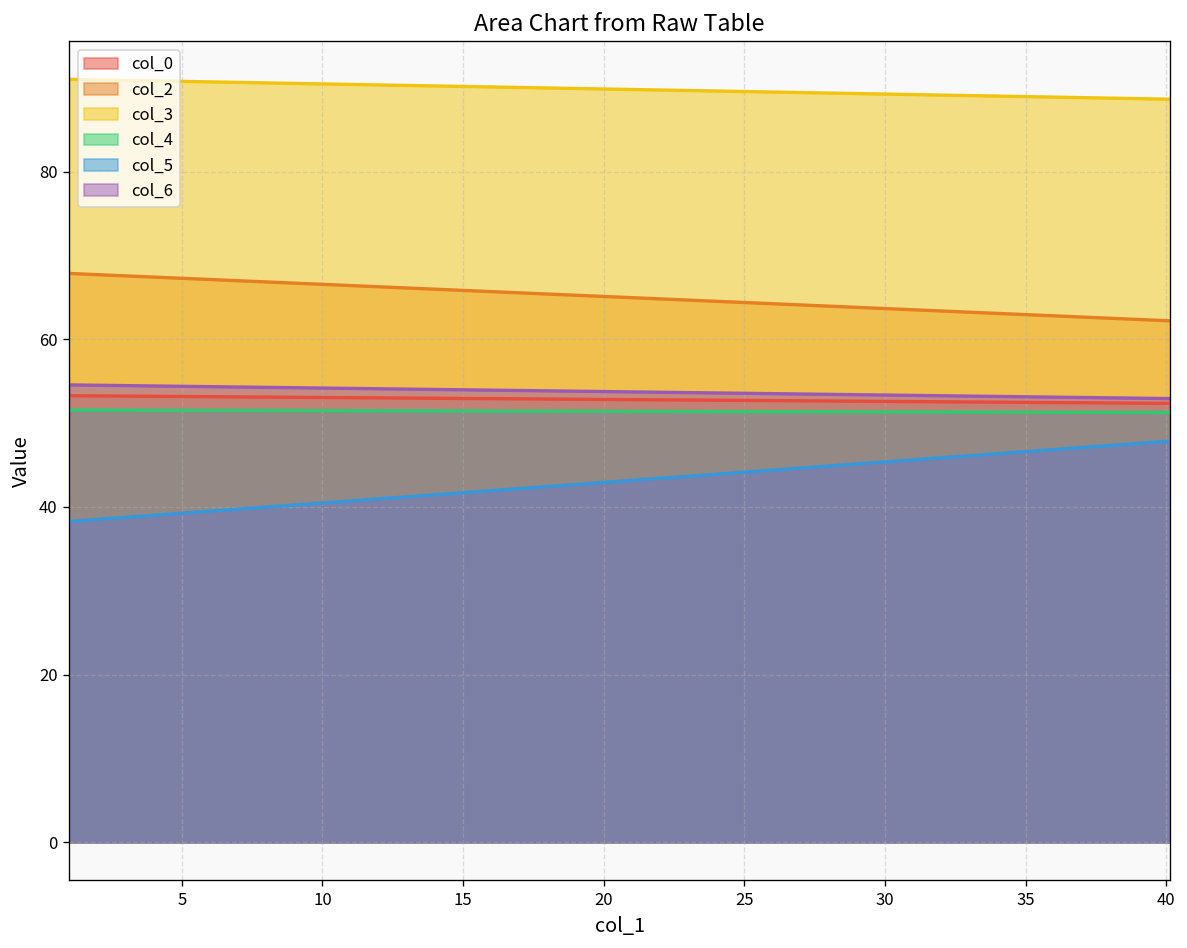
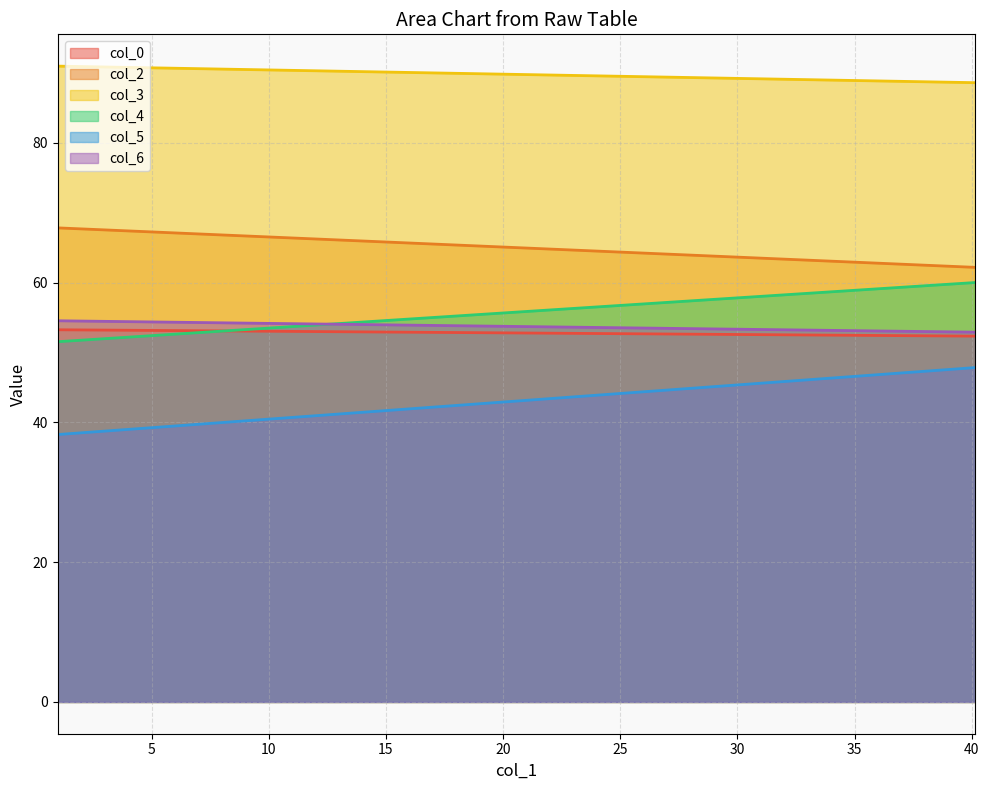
col_4, 40: 51 -> 60
